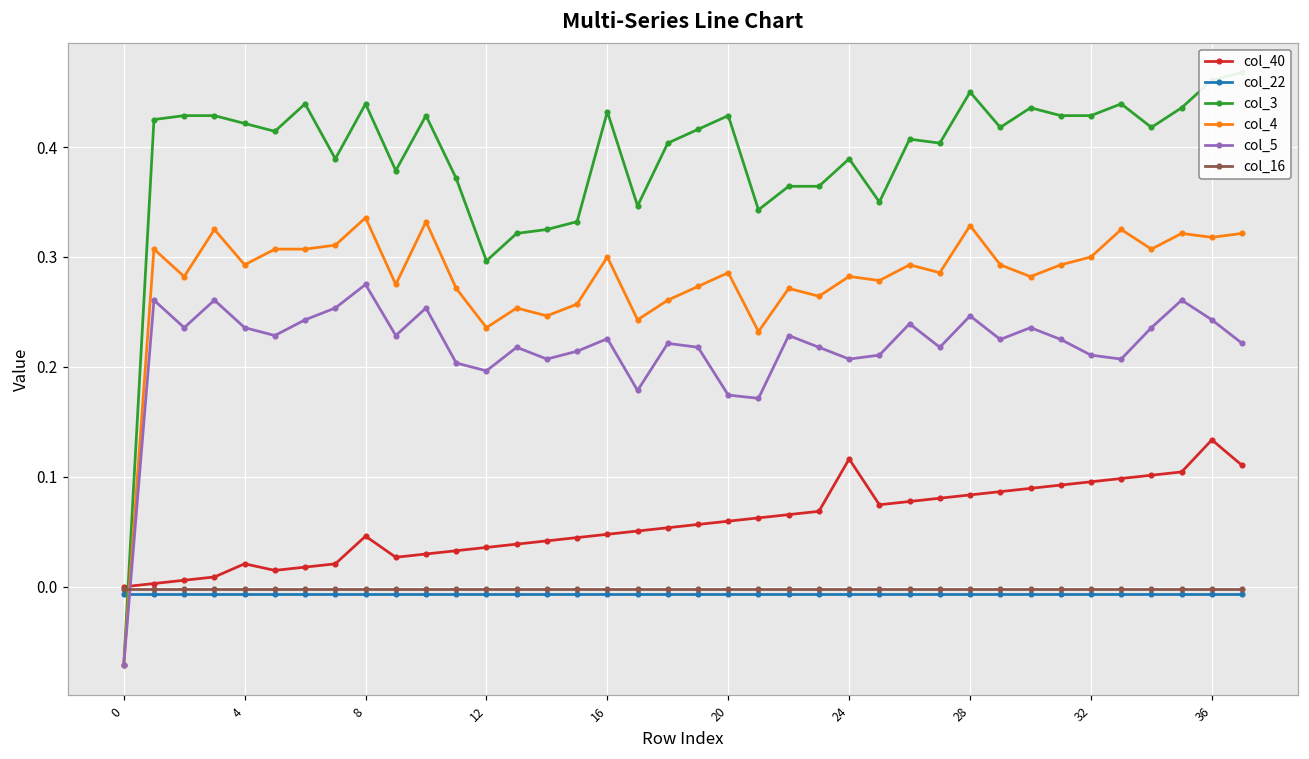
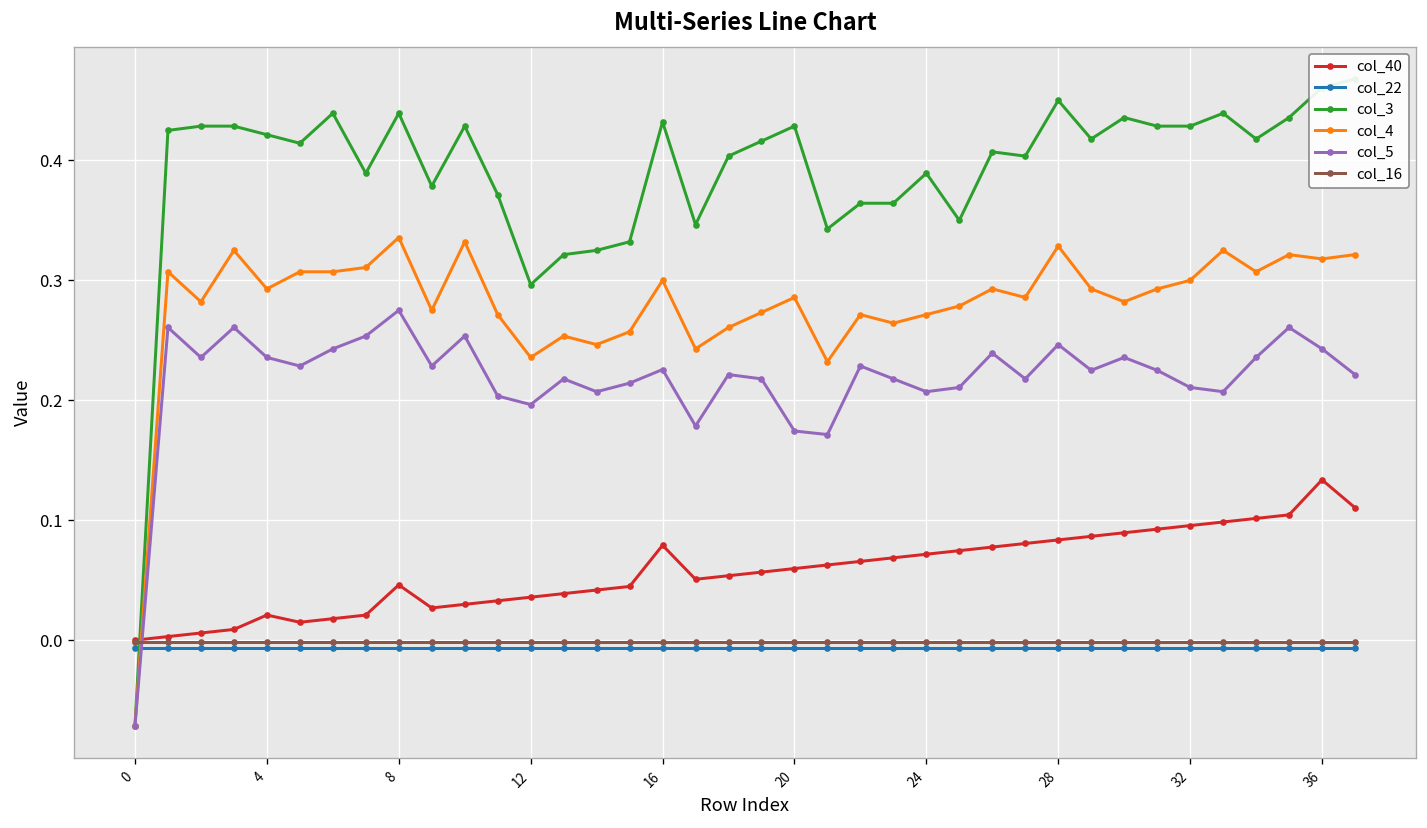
col_40, 16: 0.05 -> 0.08
col_40, 24: 0.12 -> 0.07
col_4, 24: 0.28 -> 0.27
